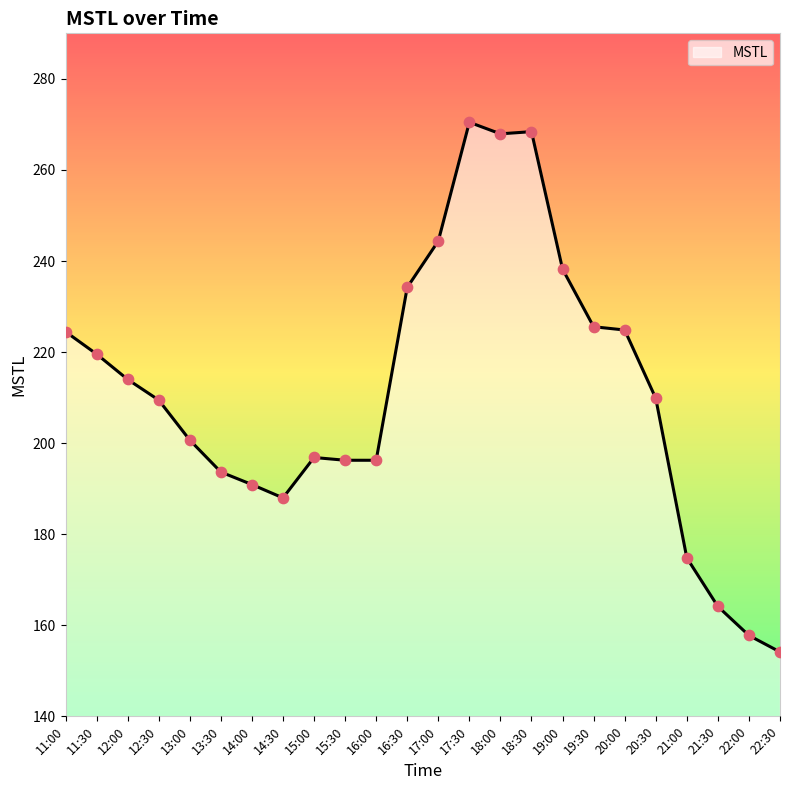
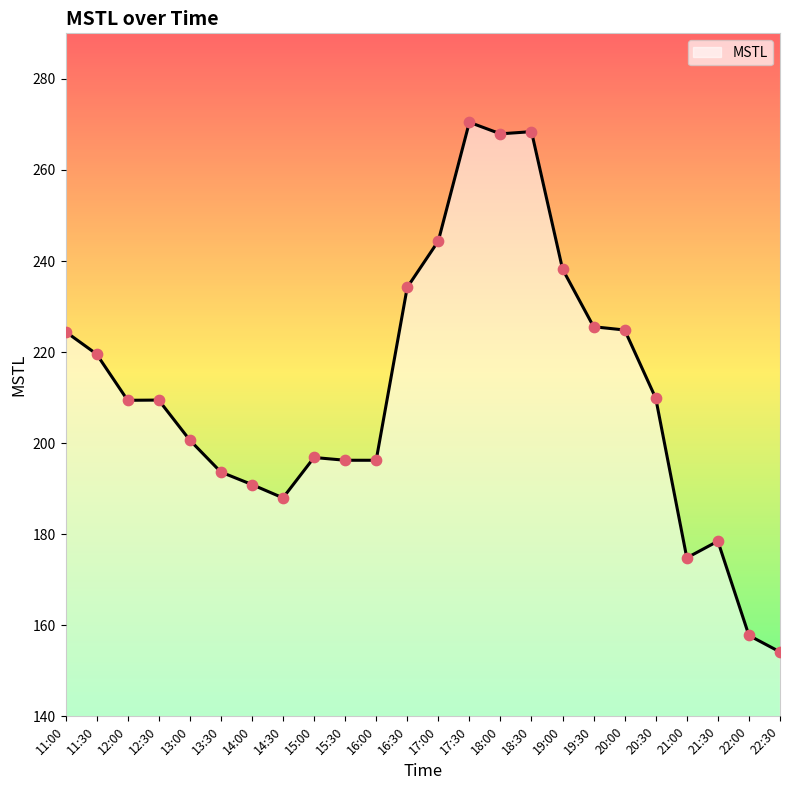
12:00: 214 -> 209
21:30: 164 -> 178
